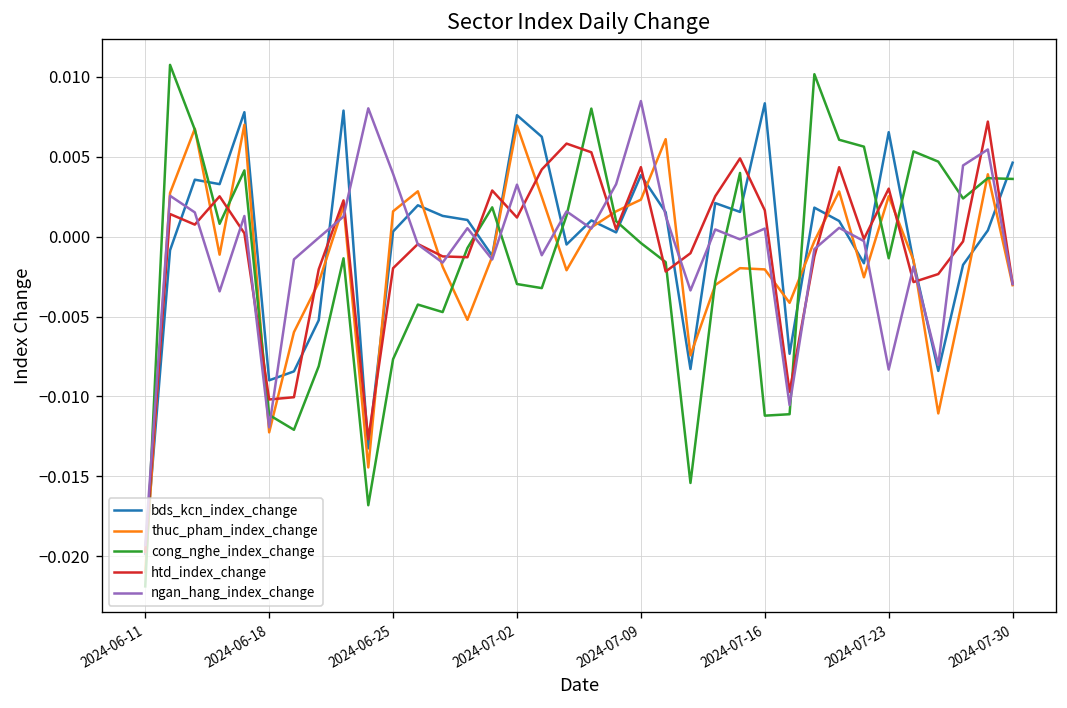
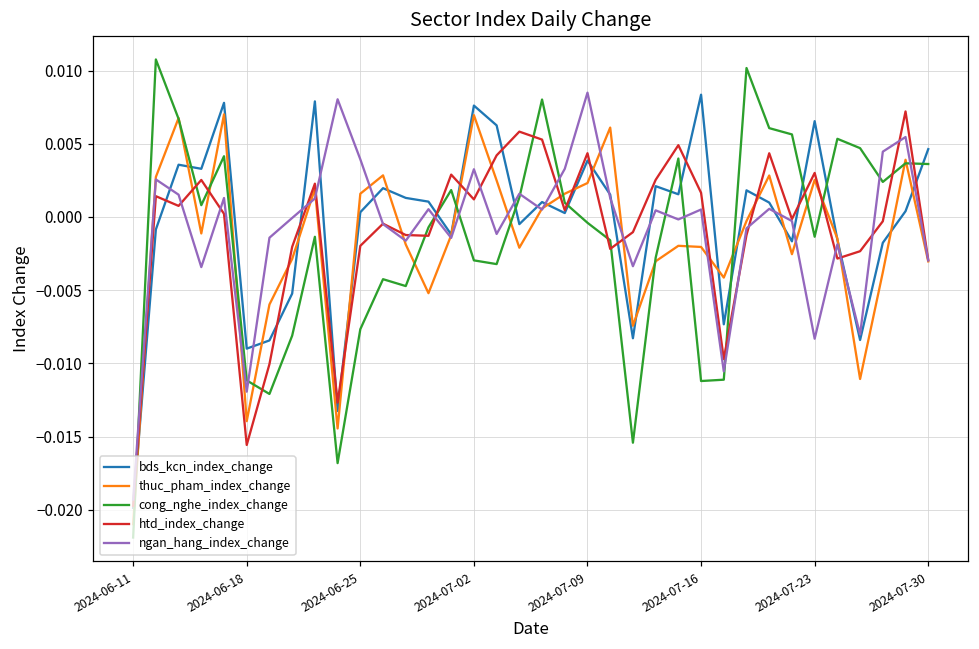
thuc_pham_index_change, 2024-06-18: -0.0123 -> -0.0139
htd_index_change, 2024-06-18: -0.0102 -> -0.0156
